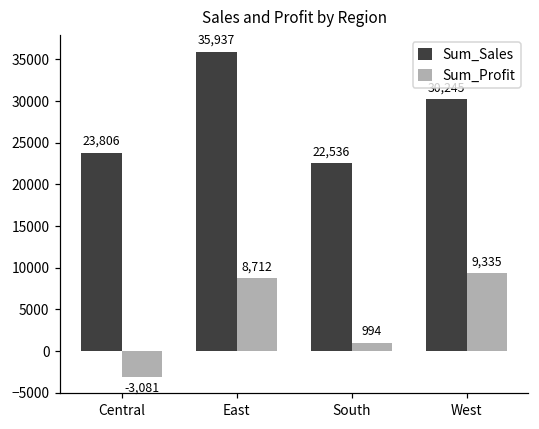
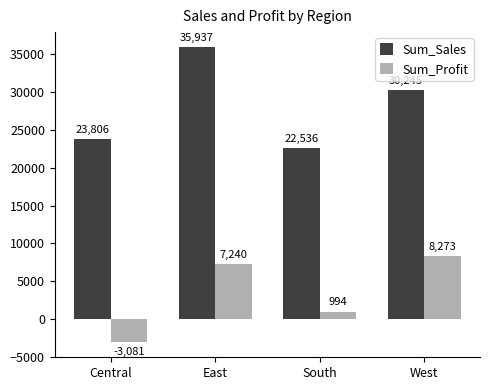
Sum_Profit, East: 8,712 -> 7,240
Sum_Profit, West: 9,335 -> 8,273
